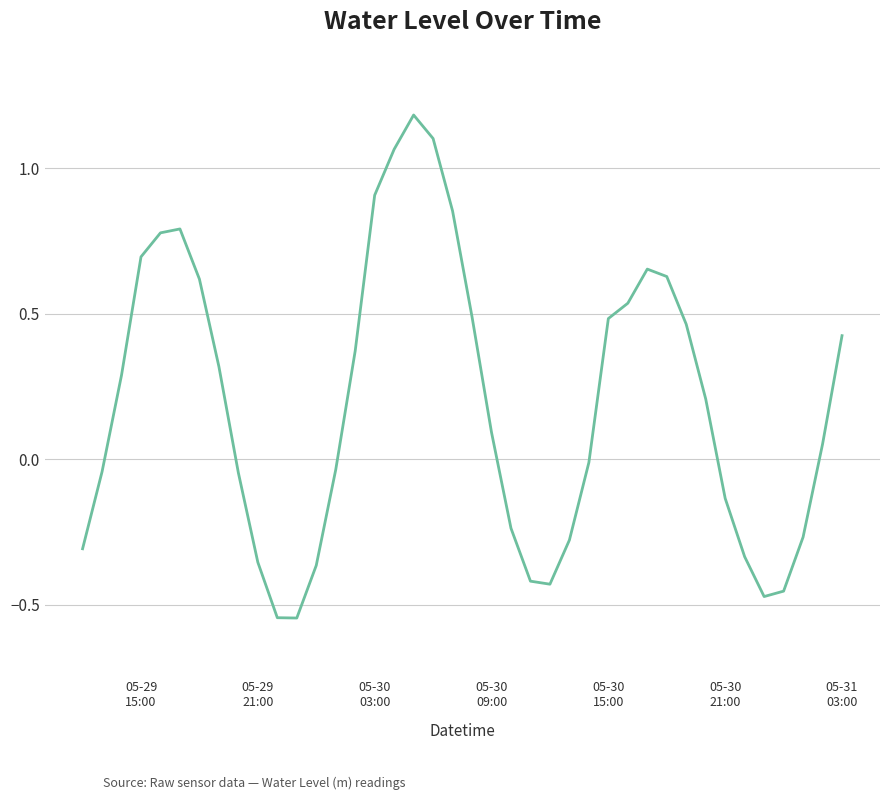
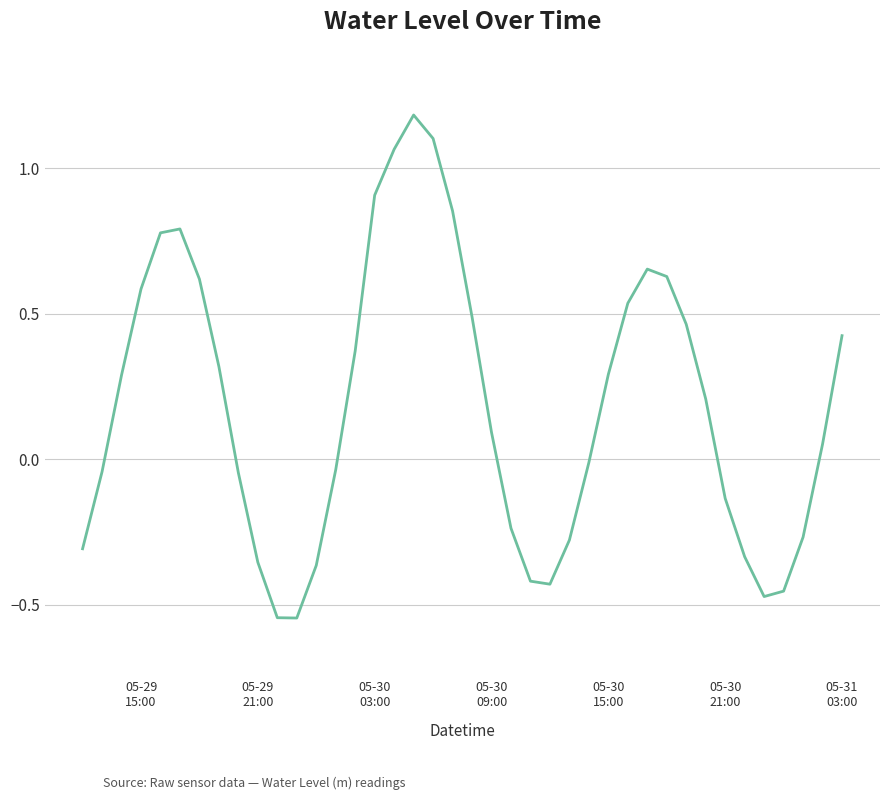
05-29 15:00: 0.69 -> 0.58
05-30 15:00: 0.48 -> 0.29
